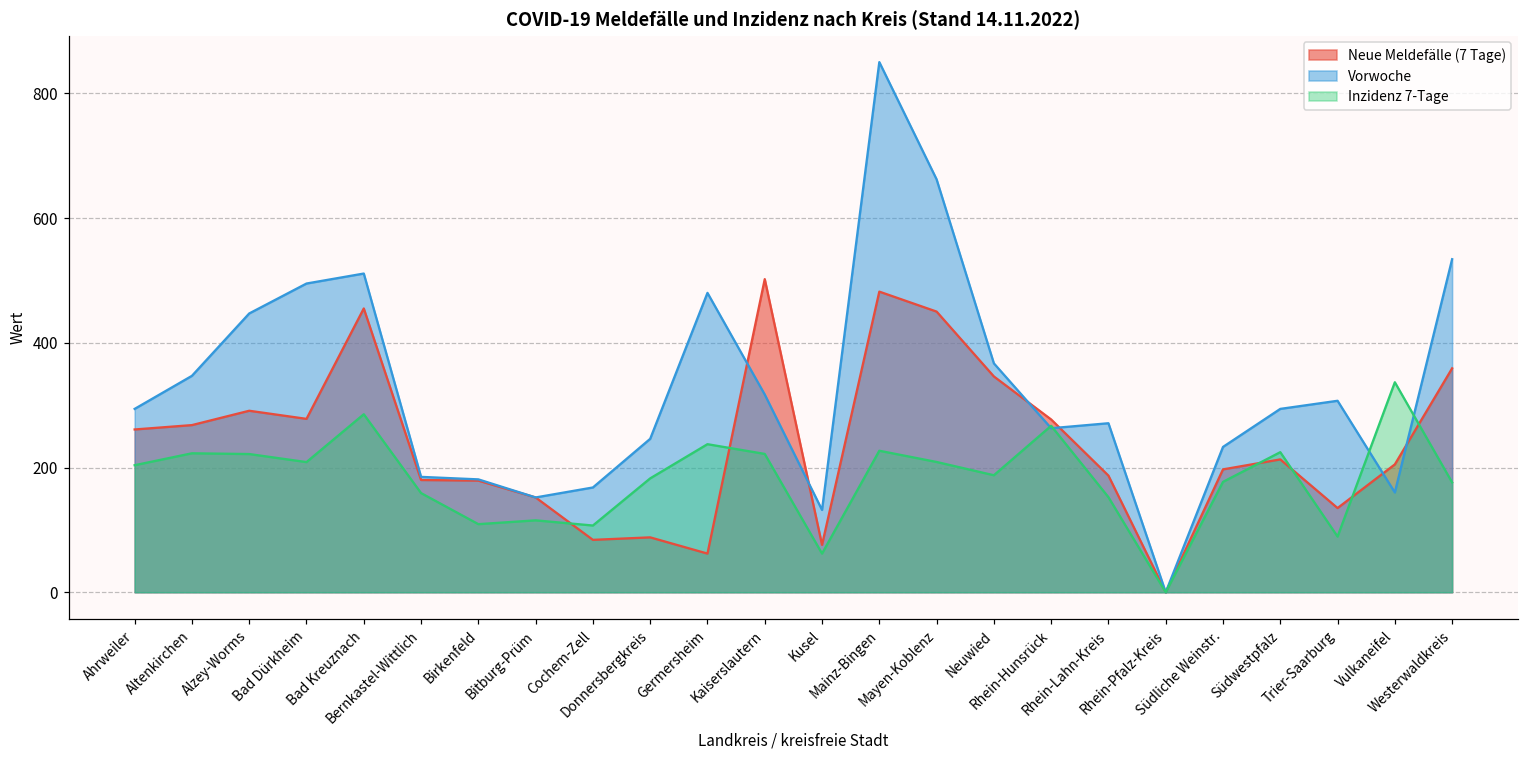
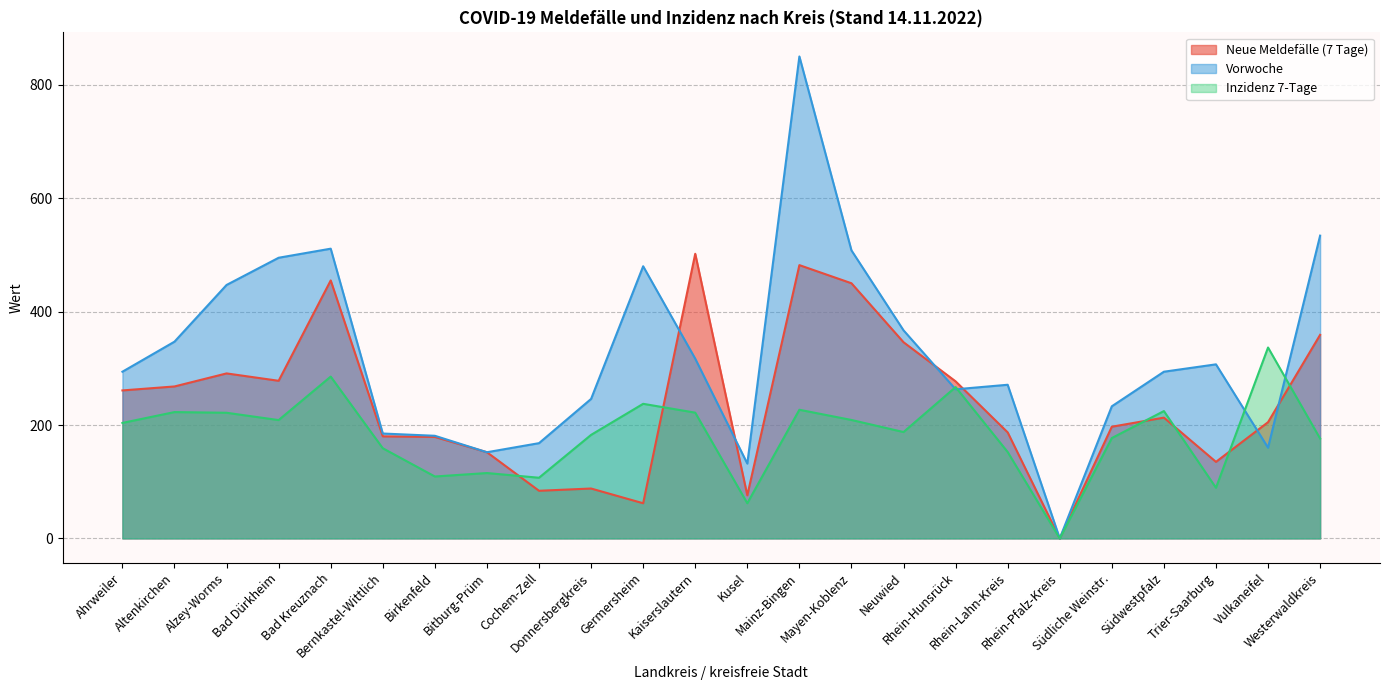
Vorwoche, Mayen-Koblenz: 660 -> 510
